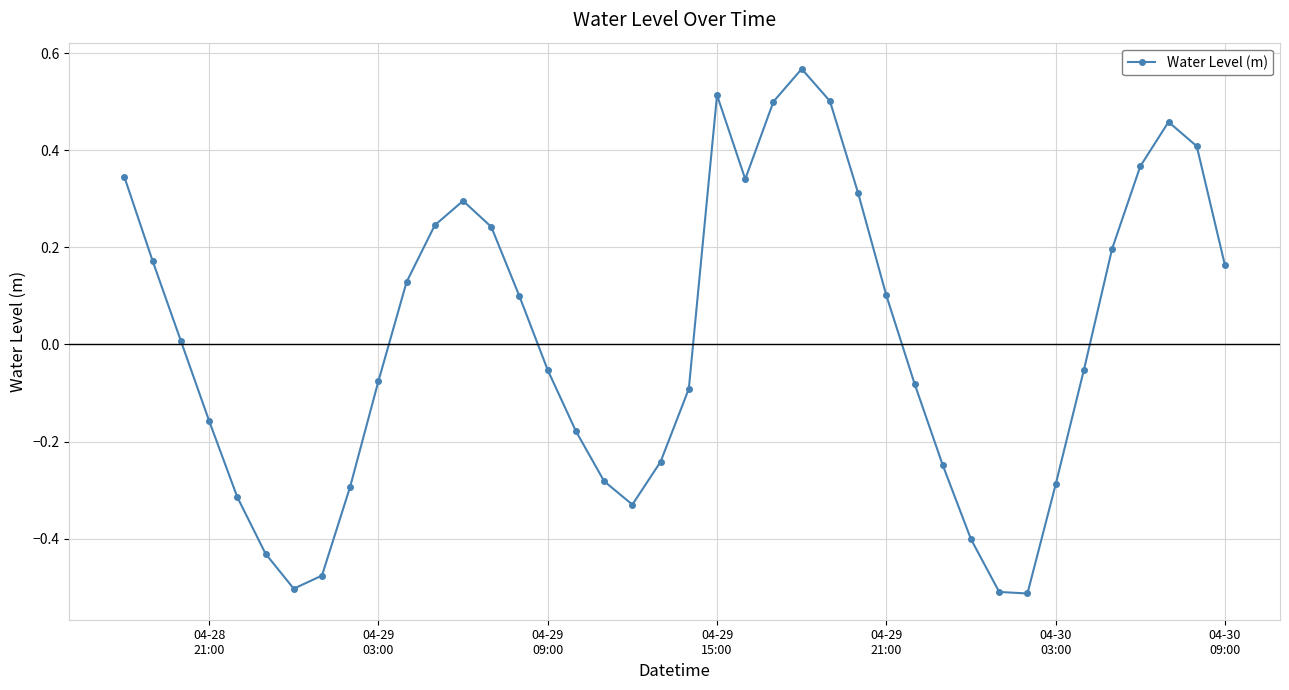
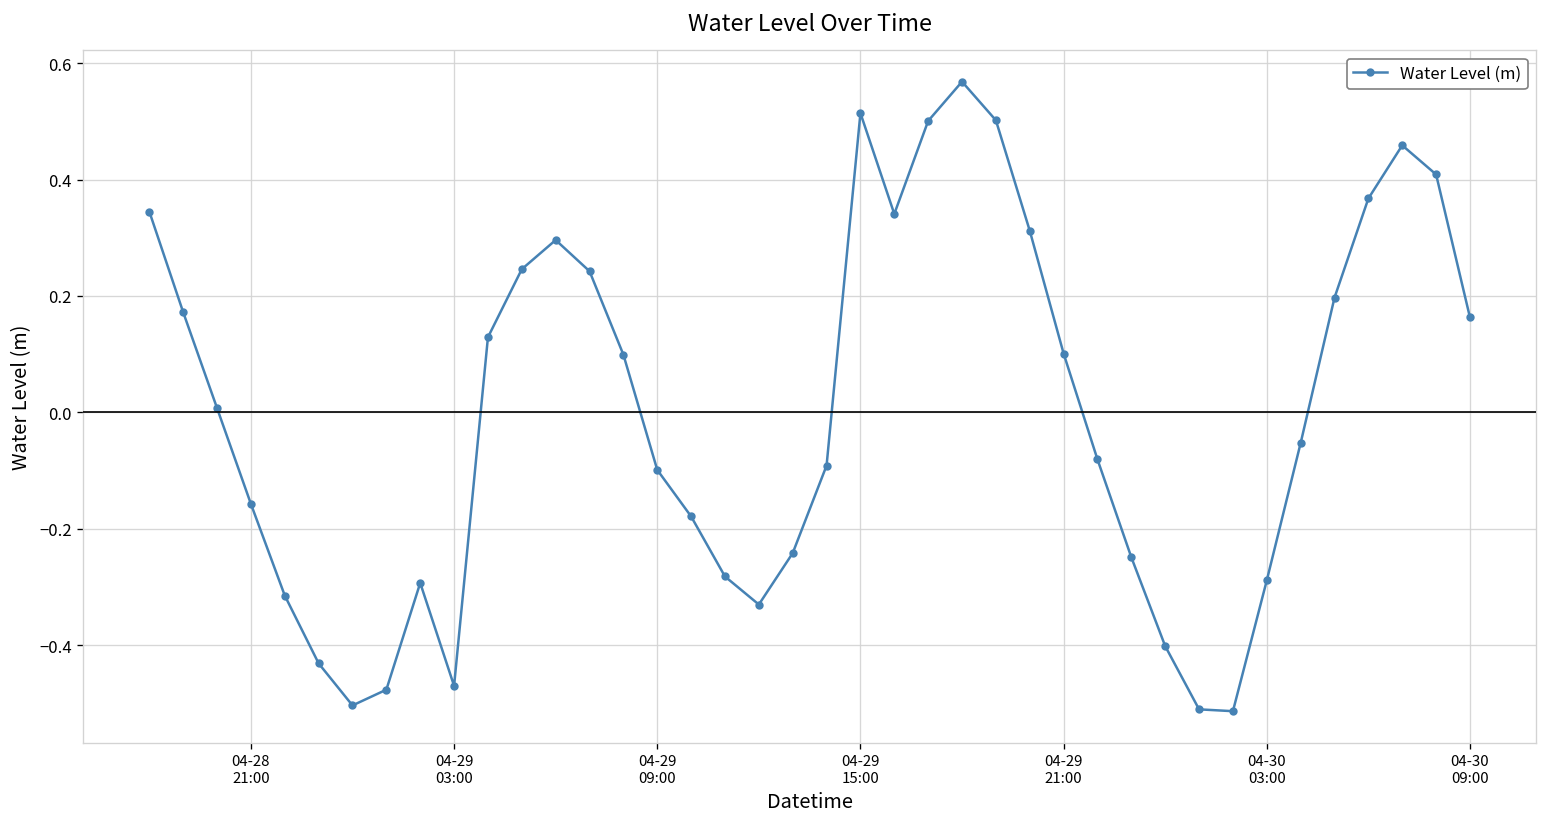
04-29 03:00: -0.08 -> -0.47
04-29 09:00: -0.05 -> -0.10
